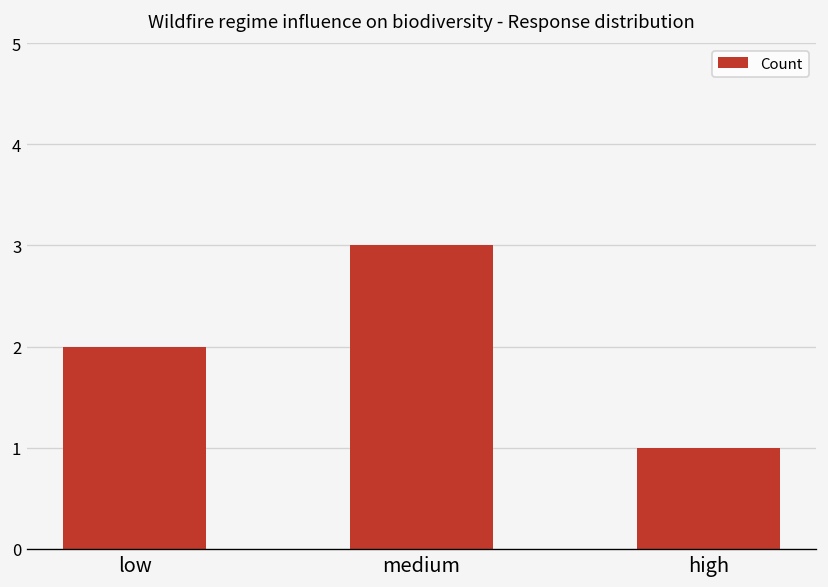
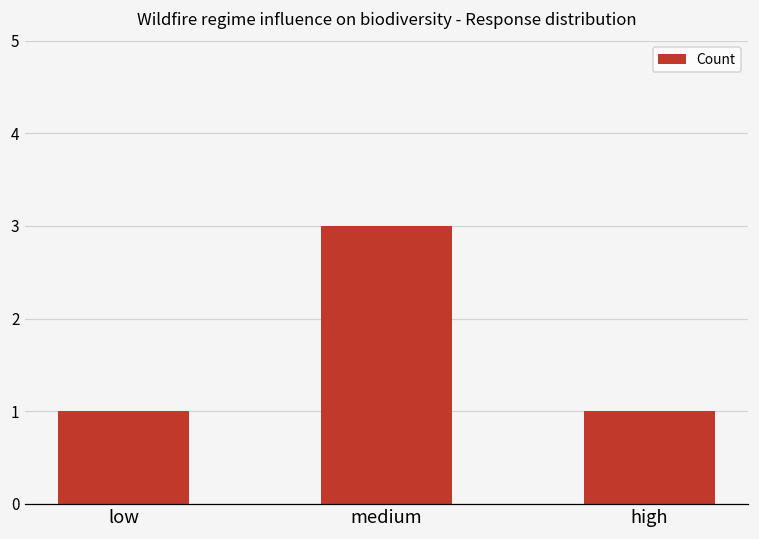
low: 2 -> 1
